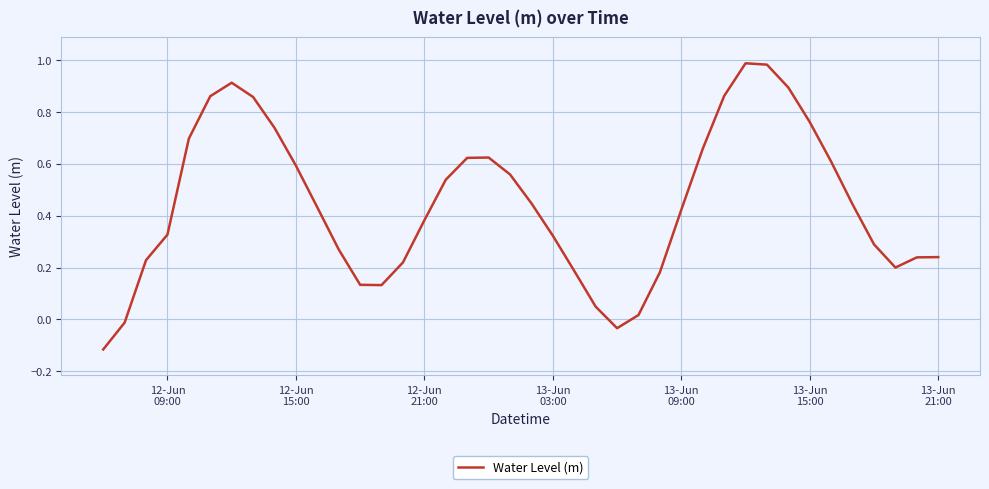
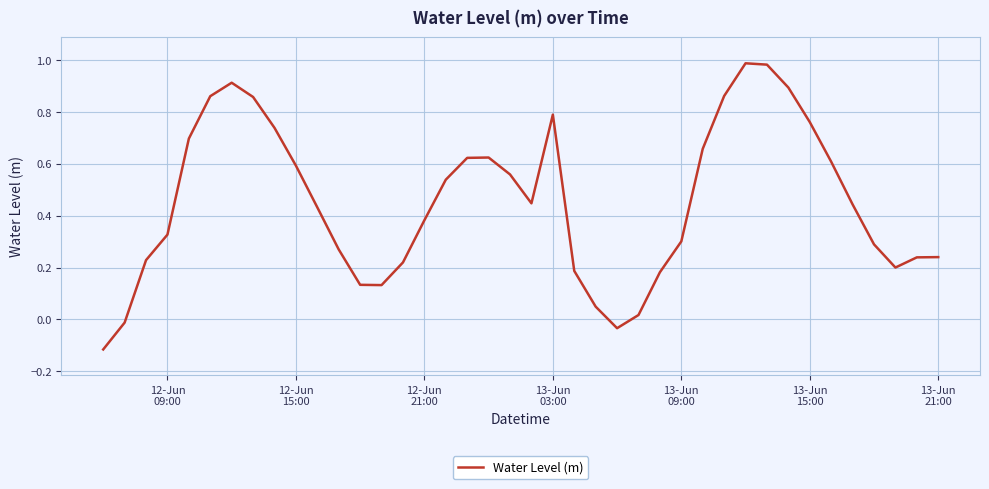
13-Jun 03:00: 0.32 -> 0.79
13-Jun 09:00: 0.42 -> 0.30
